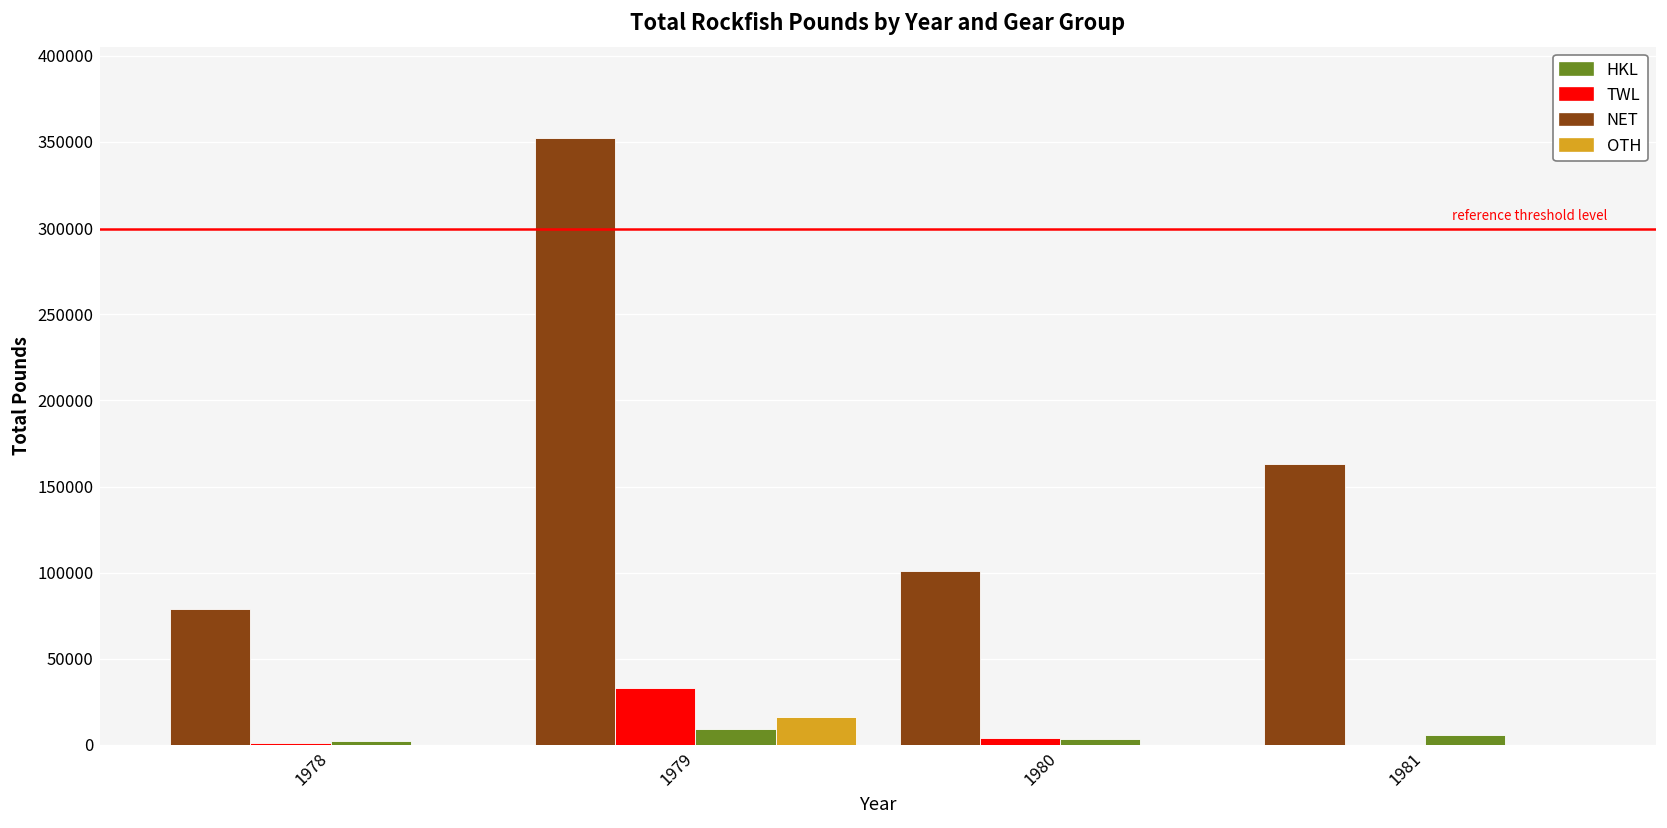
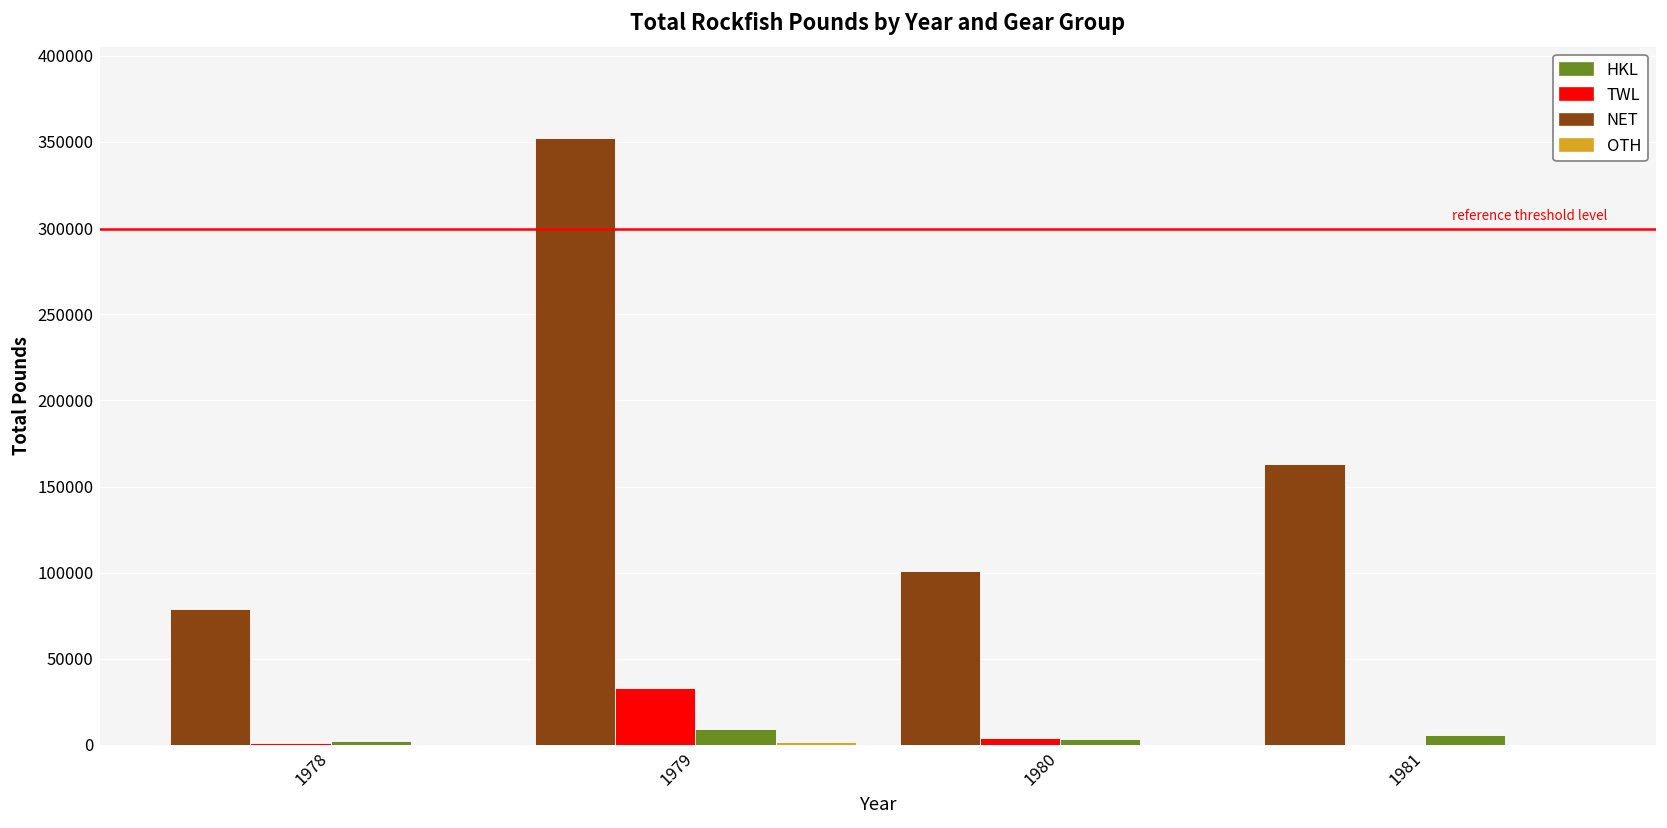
OTH, 1979: 16000 -> 2000
